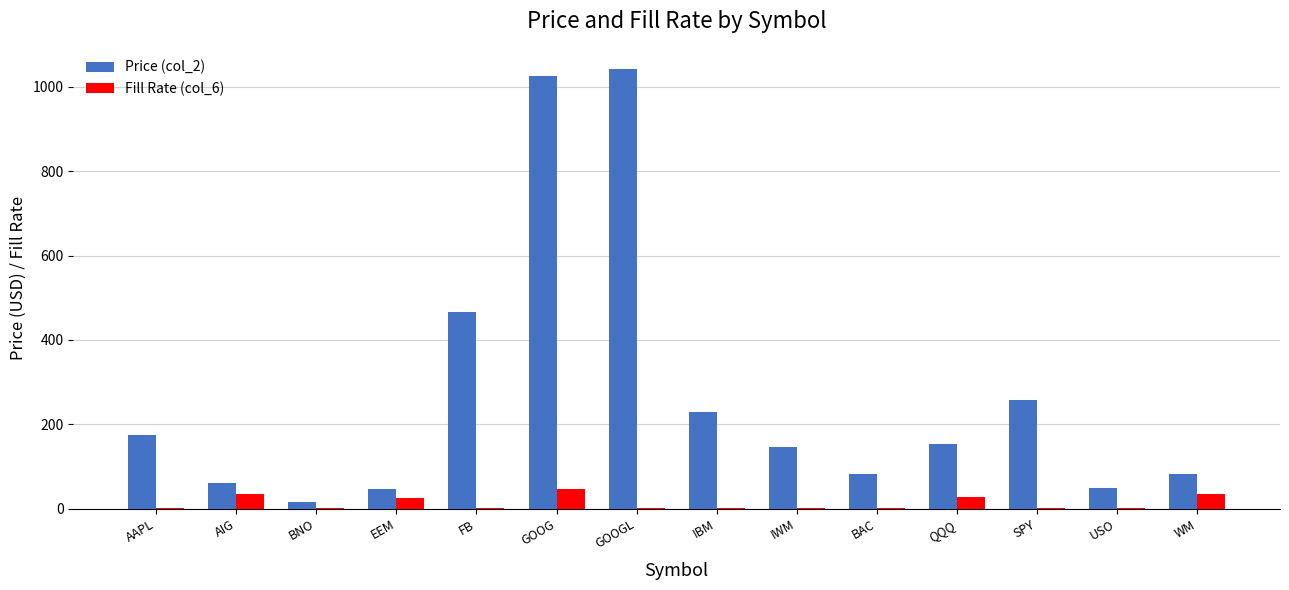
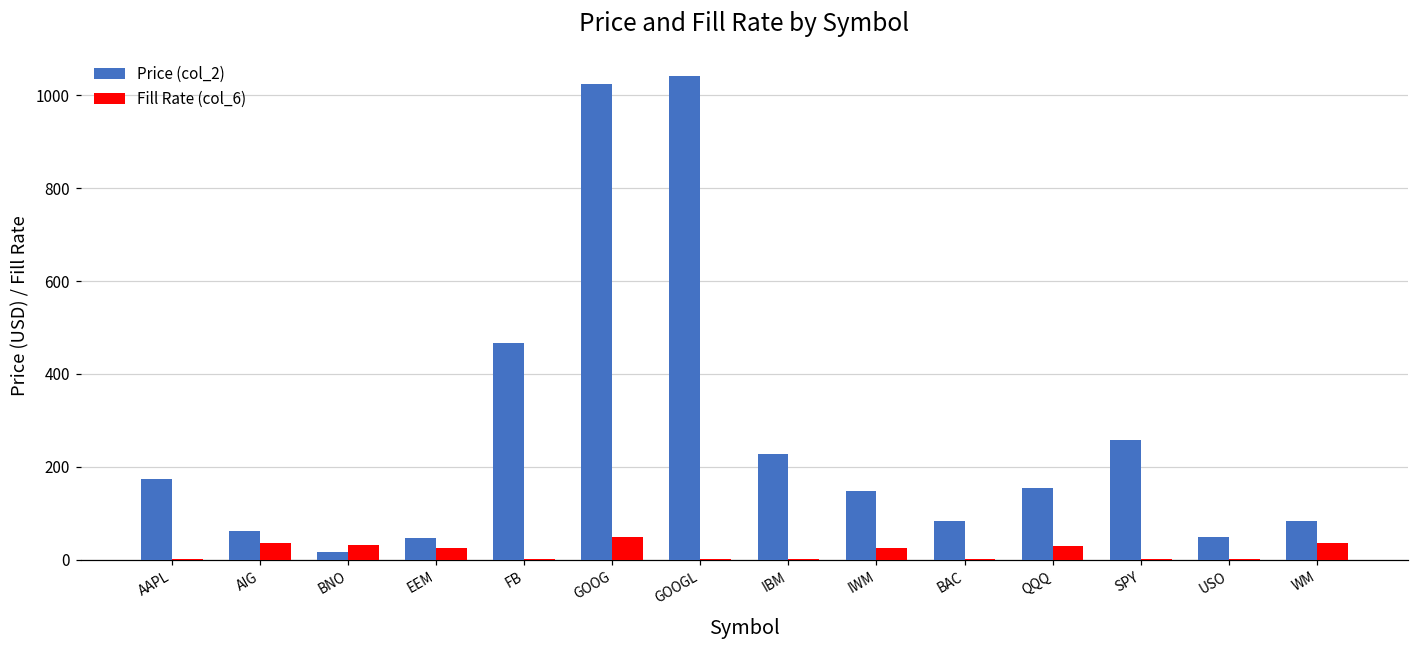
Fill Rate (col_6), BNO: 0 -> 30
Fill Rate (col_6), IWM: 0 -> 30
